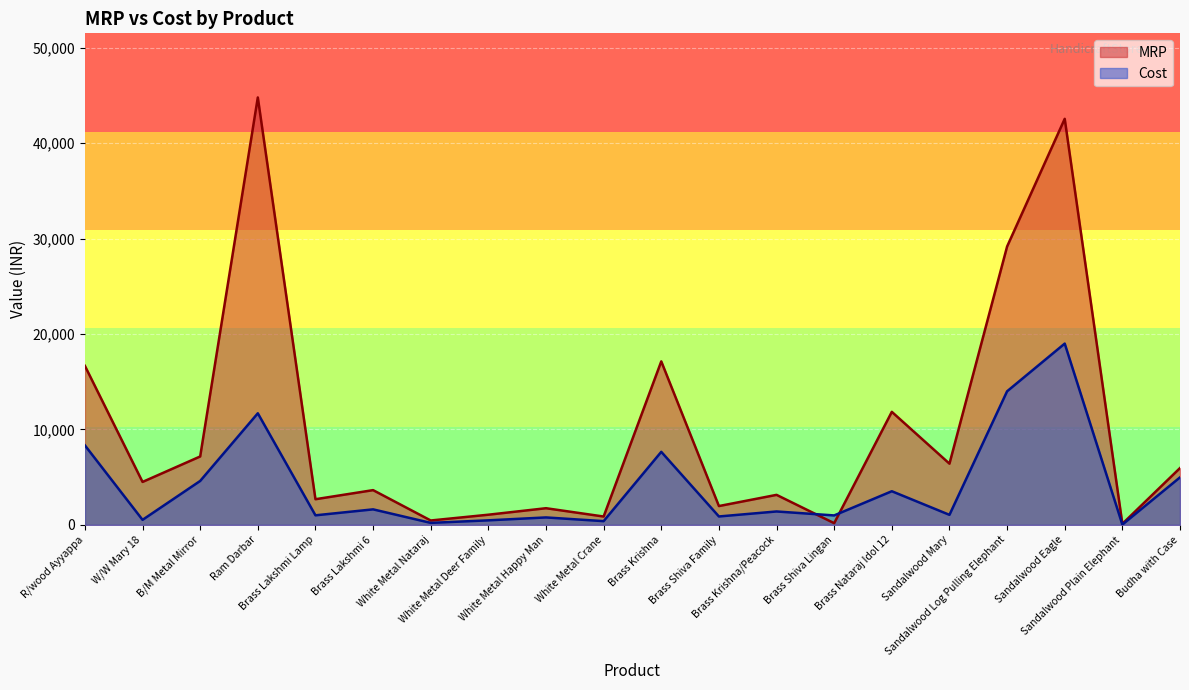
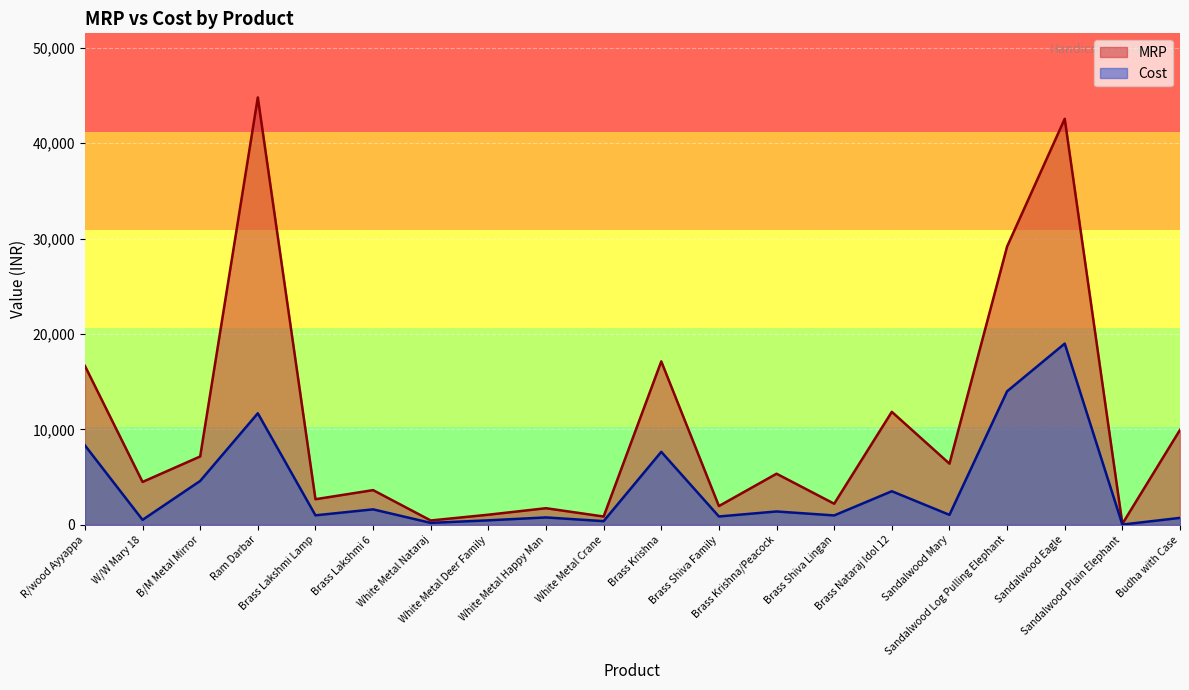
MRP, Brass Krishna/Peacock: 3,000 -> 5,000
MRP, Brass Shiva Lingan: 0 -> 2,000
MRP, Budha with Case: 6,000 -> 10,000
Cost, Budha with Case: 5,000 -> 1,000
